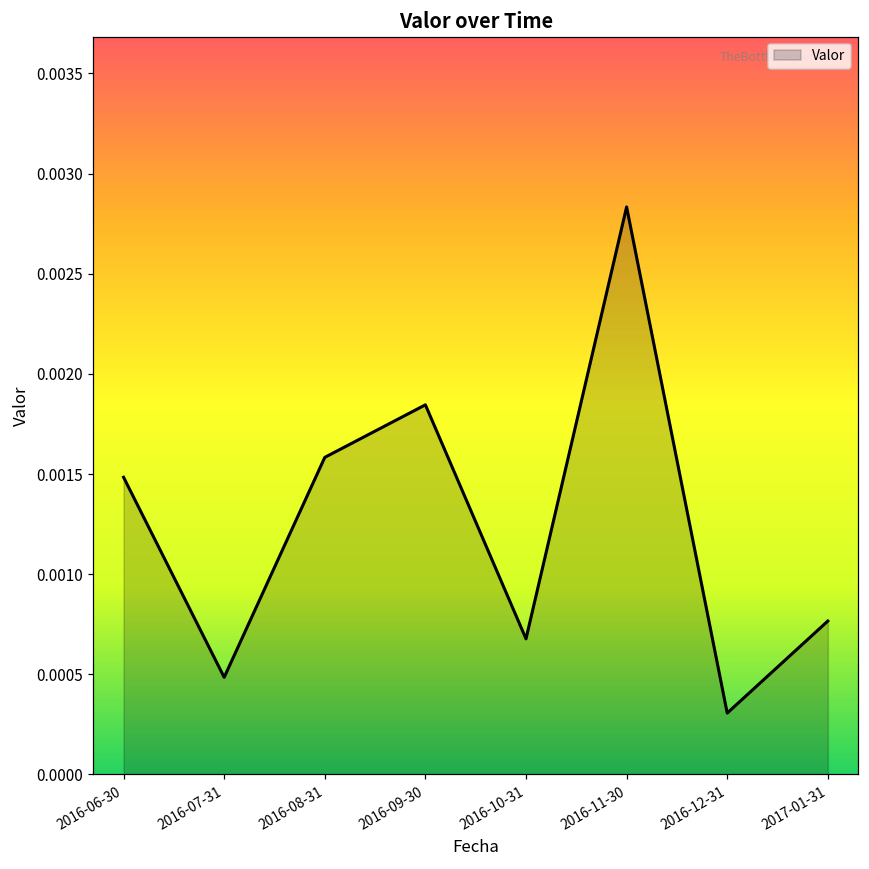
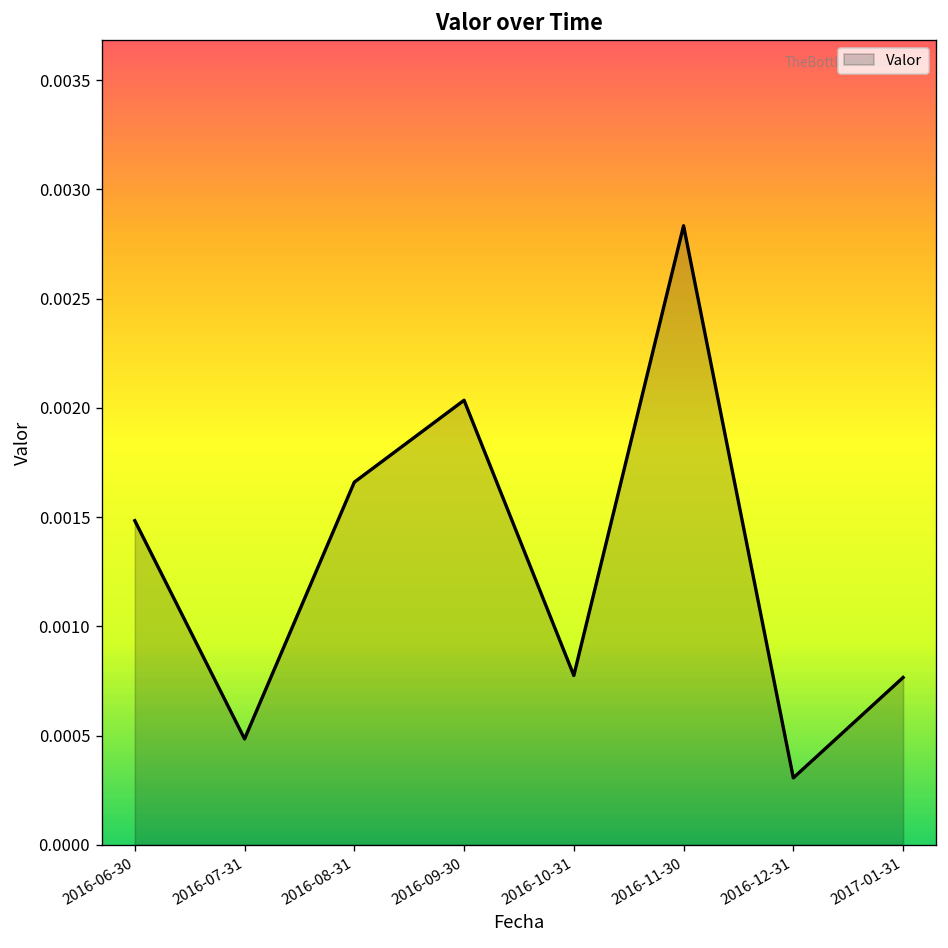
2016-08-31: 0.00158 -> 0.00166
2016-09-30: 0.00185 -> 0.00204
2016-10-31: 0.00068 -> 0.00078
